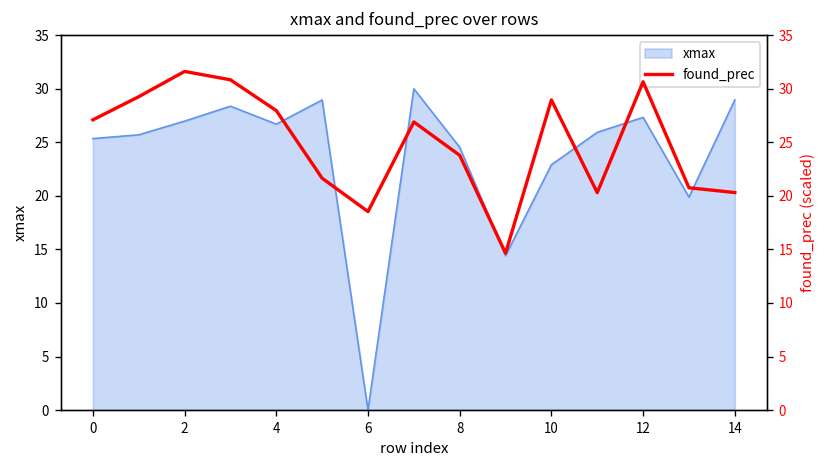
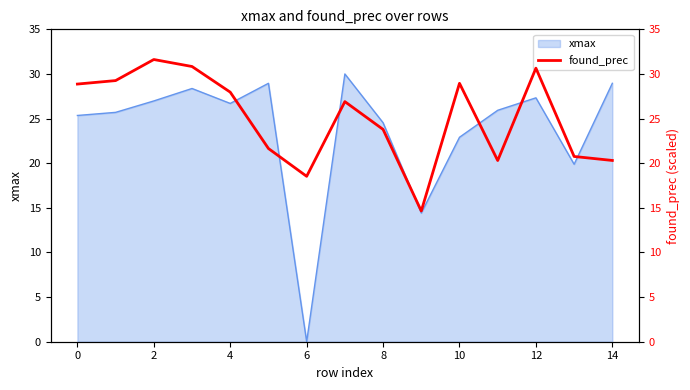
found_prec, 0: 27 -> 29
